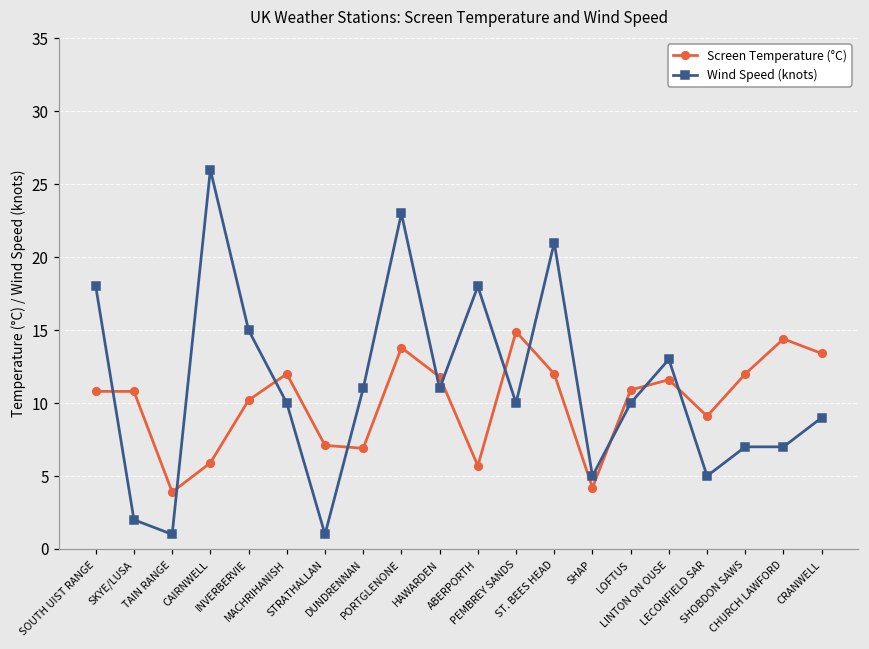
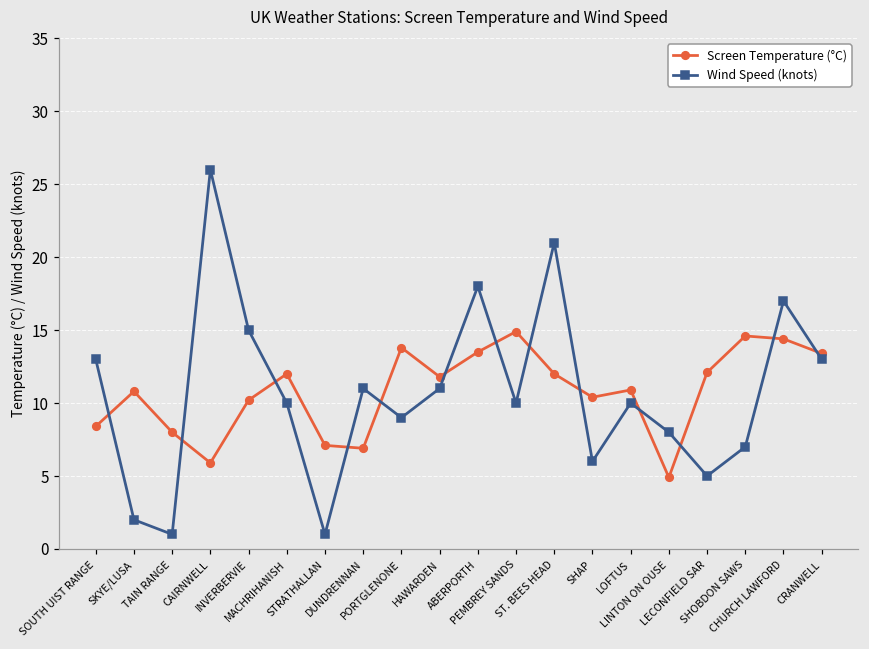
Screen Temperature (°C), SOUTH UIST RANGE: 10.8 -> 8.4
Wind Speed (knots), SOUTH UIST RANGE: 18 -> 13
Screen Temperature (°C), TAIN RANGE: 3.9 -> 8.0
Wind Speed (knots), PORTGLENONE: 23 -> 9
Screen Temperature (°C), ABERPORTH: 5.7 -> 13.5
Screen Temperature (°C), SHAP: 4.2 -> 10.4
Wind Speed (knots), SHAP: 5 -> 6
Screen Temperature (°C), LINTON ON OUSE: 11.6 -> 4.9
Wind Speed (knots), LINTON ON OUSE: 13 -> 8
Screen Temperature (°C), LECONFIELD SAR: 9.1 -> 12.1
Screen Temperature (°C), SHOBDON SAWS: 12.0 -> 14.6
Wind Speed (knots), CHURCH LAWFORD: 7 -> 17
Wind Speed (knots), CRANWELL: 9 -> 13
